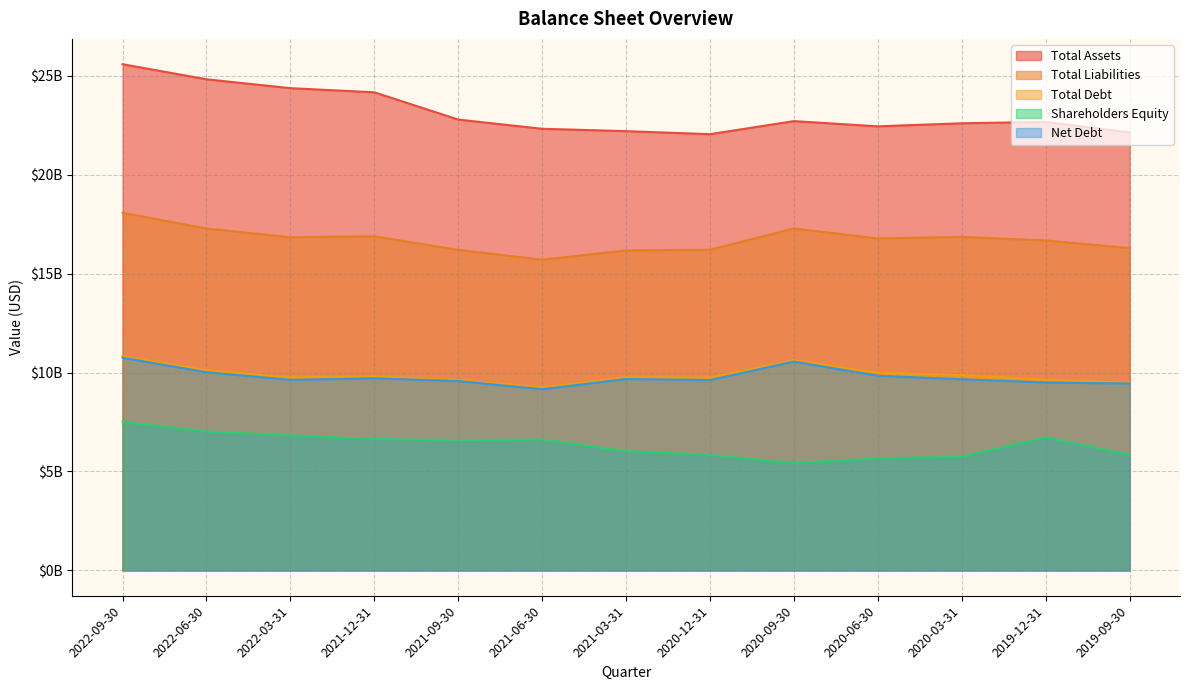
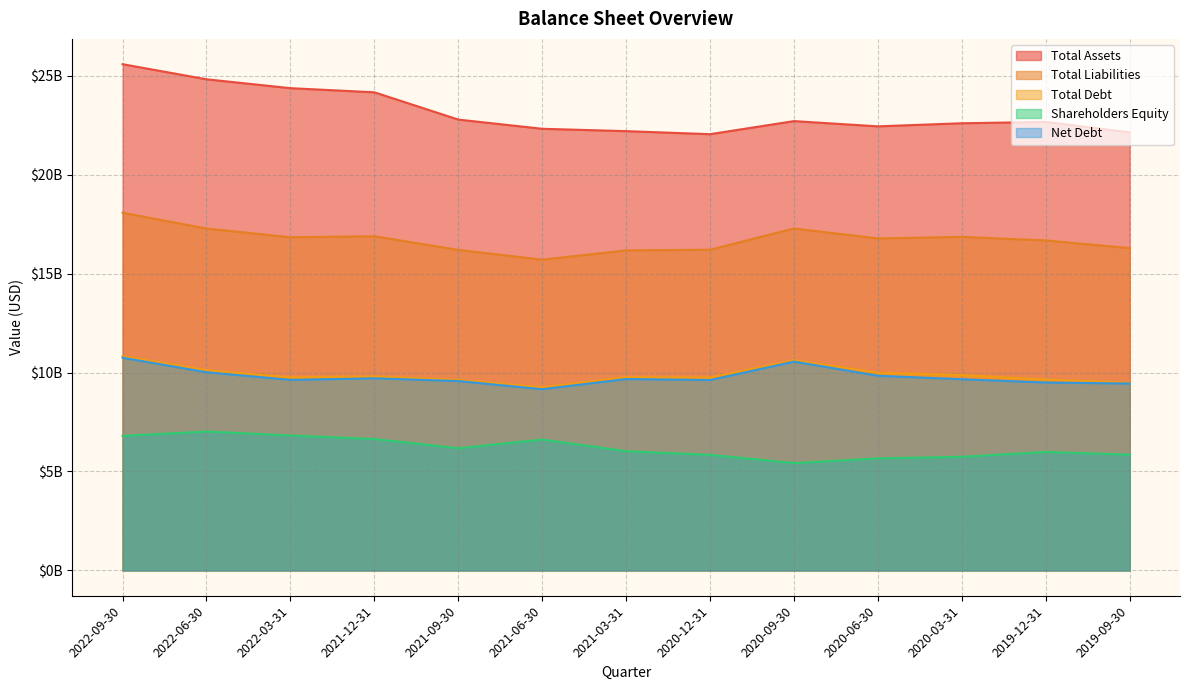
Shareholders Equity, 2022-09-30: $7500000000 -> $6800000000
Shareholders Equity, 2021-09-30: $6600000000 -> $6200000000
Shareholders Equity, 2019-12-31: $6700000000 -> $6000000000
